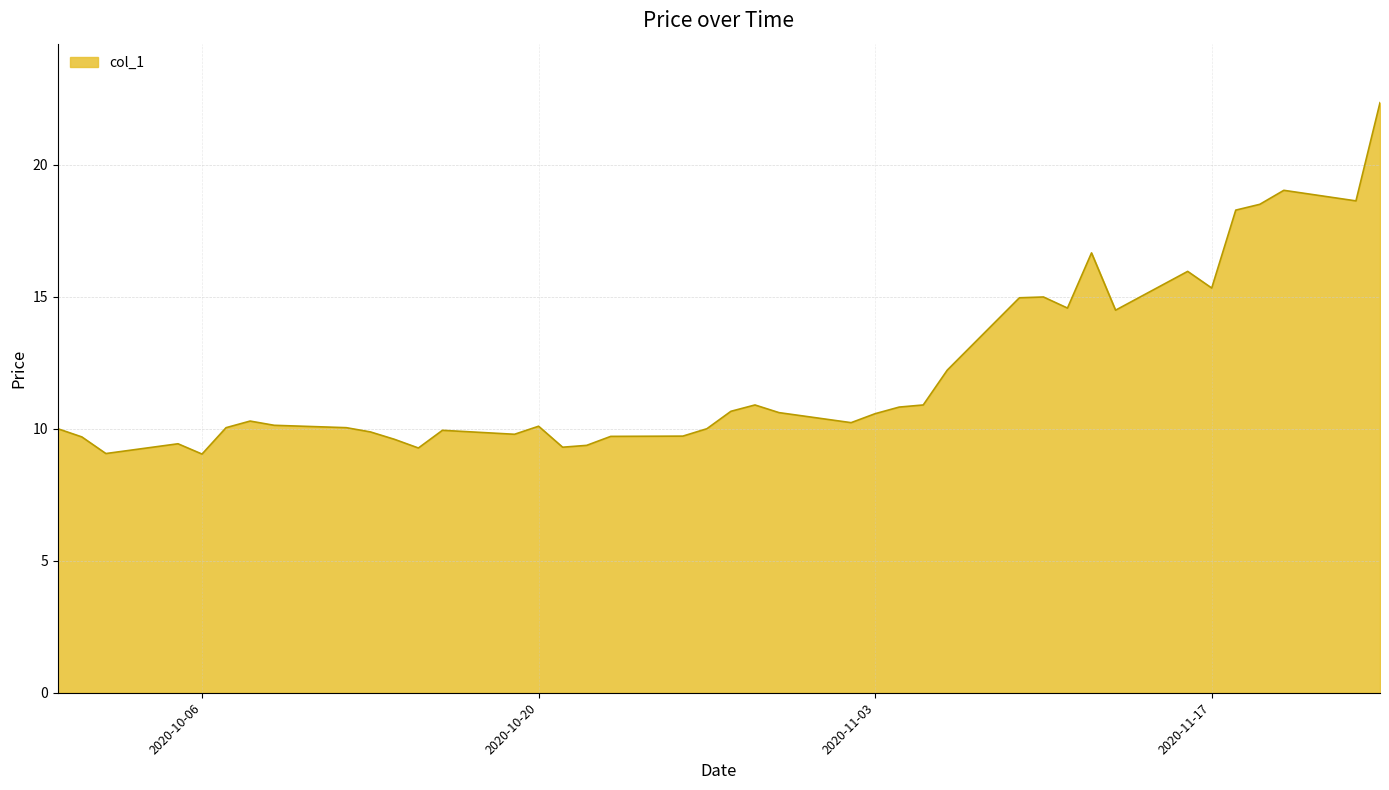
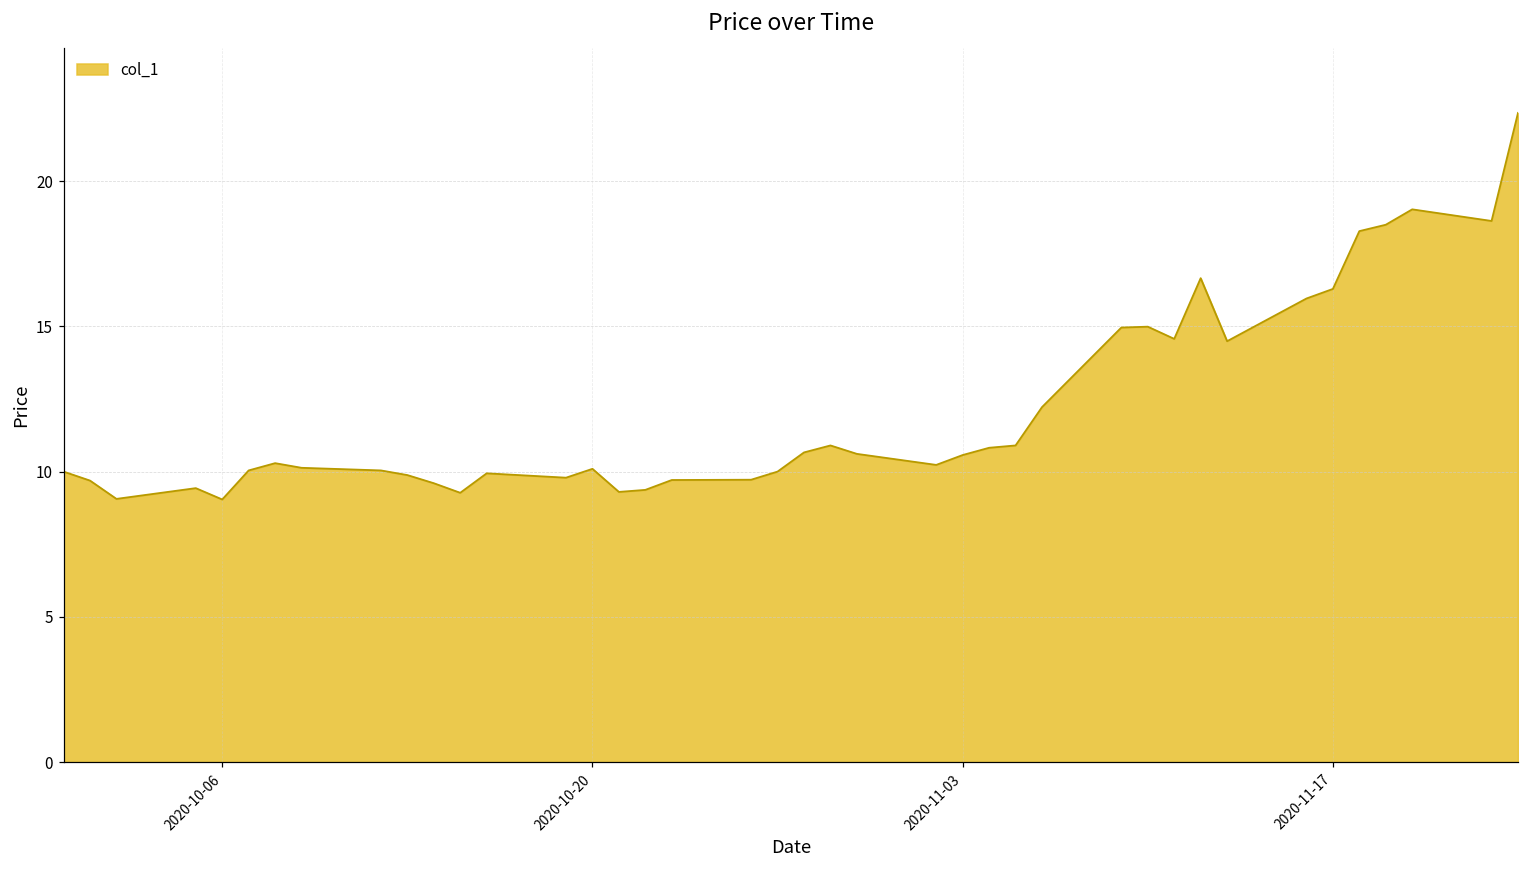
2020-11-17: 15.3 -> 16.3
